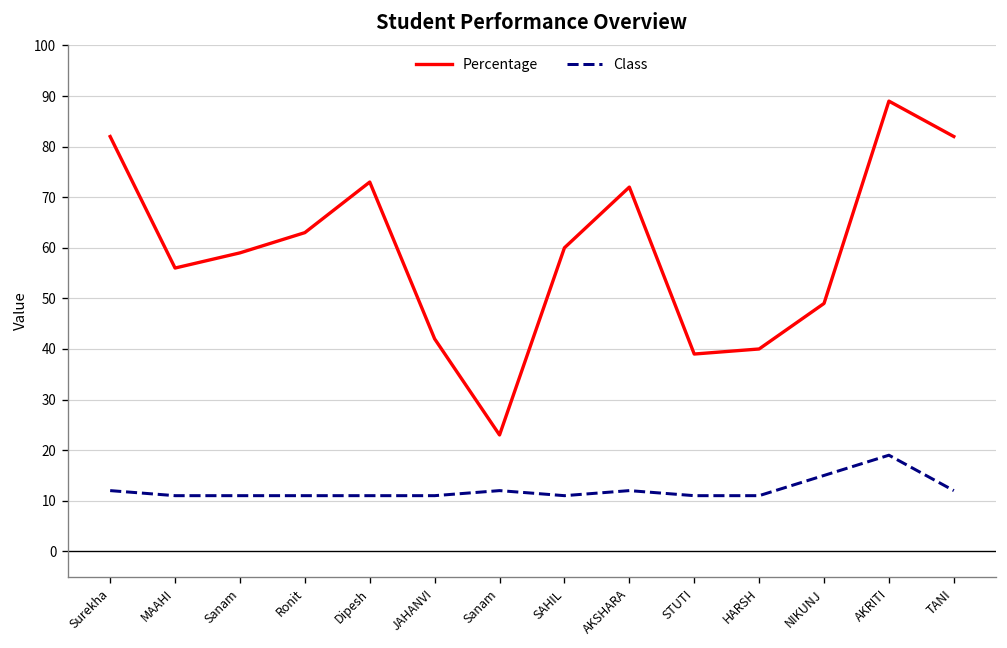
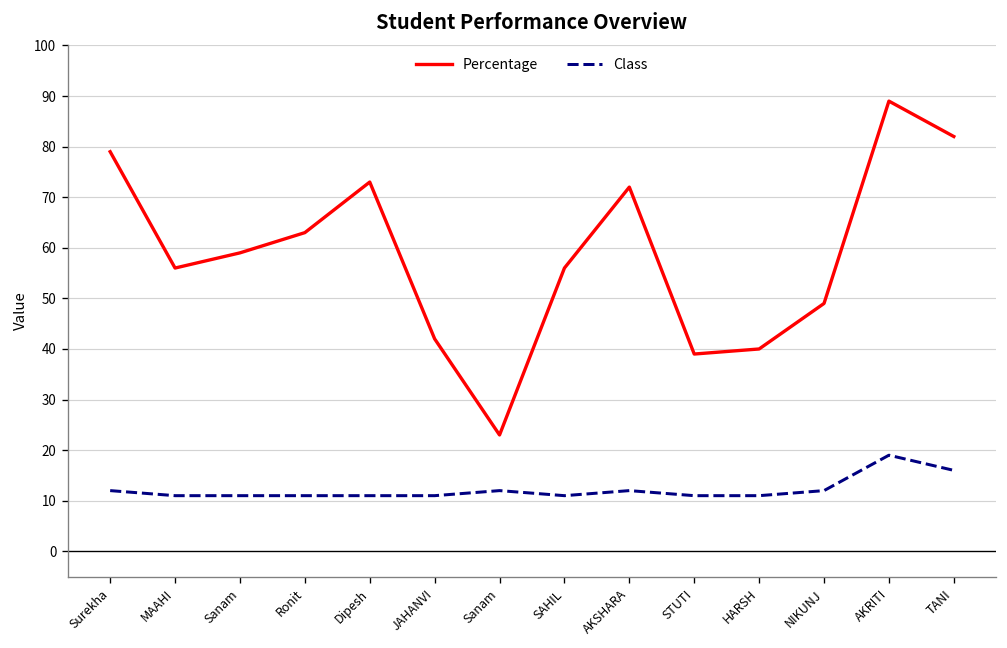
Percentage, Surekha: 82 -> 79
Percentage, SAHIL: 60 -> 56
Class, NIKUNJ: 15 -> 12
Class, TANI: 12 -> 16
